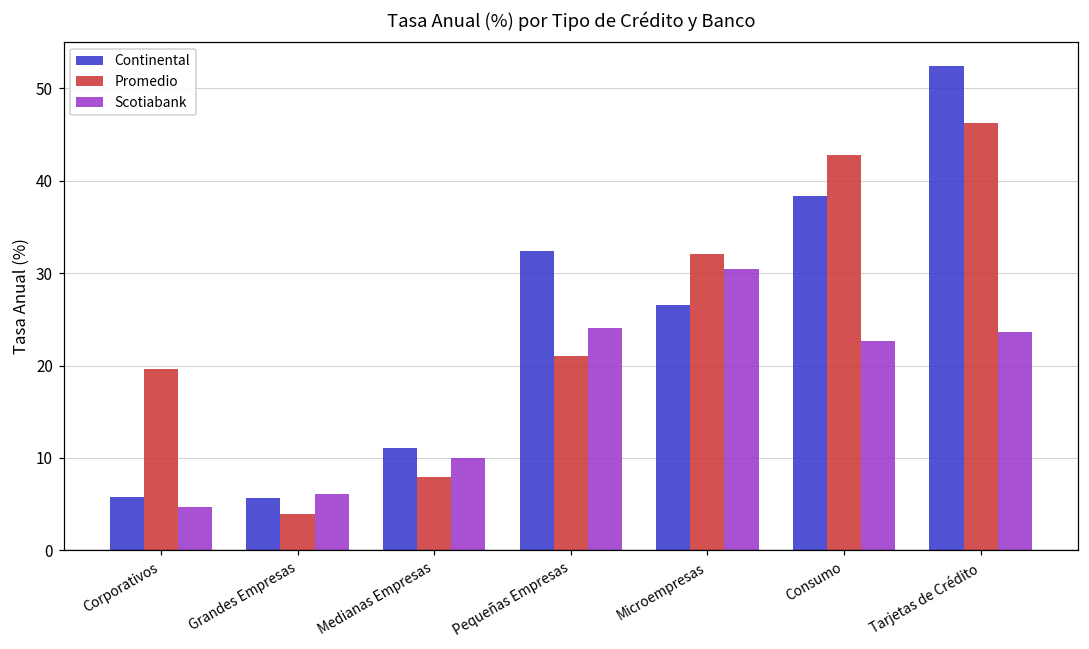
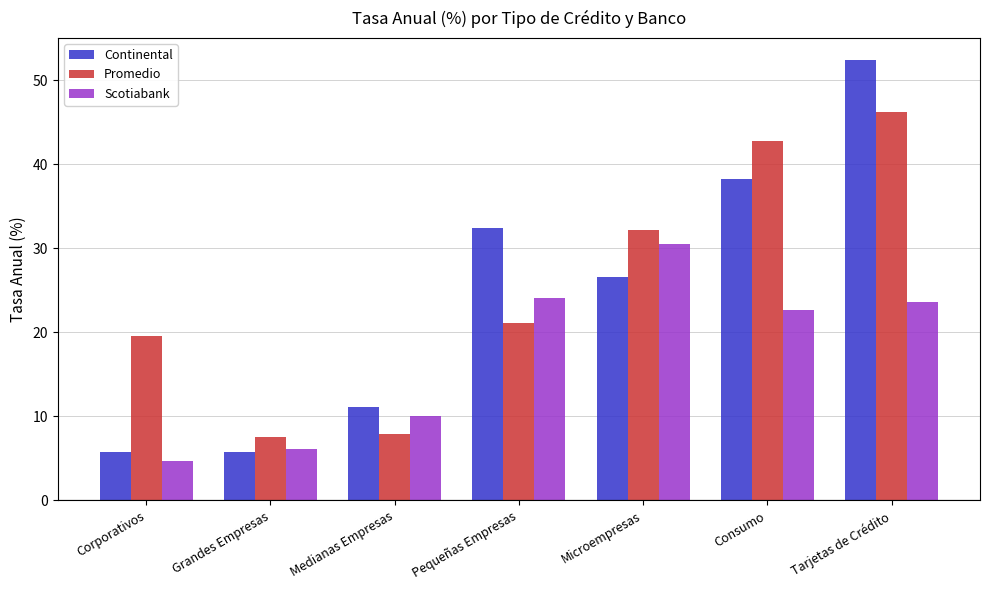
Promedio, Grandes Empresas: 4 -> 7
